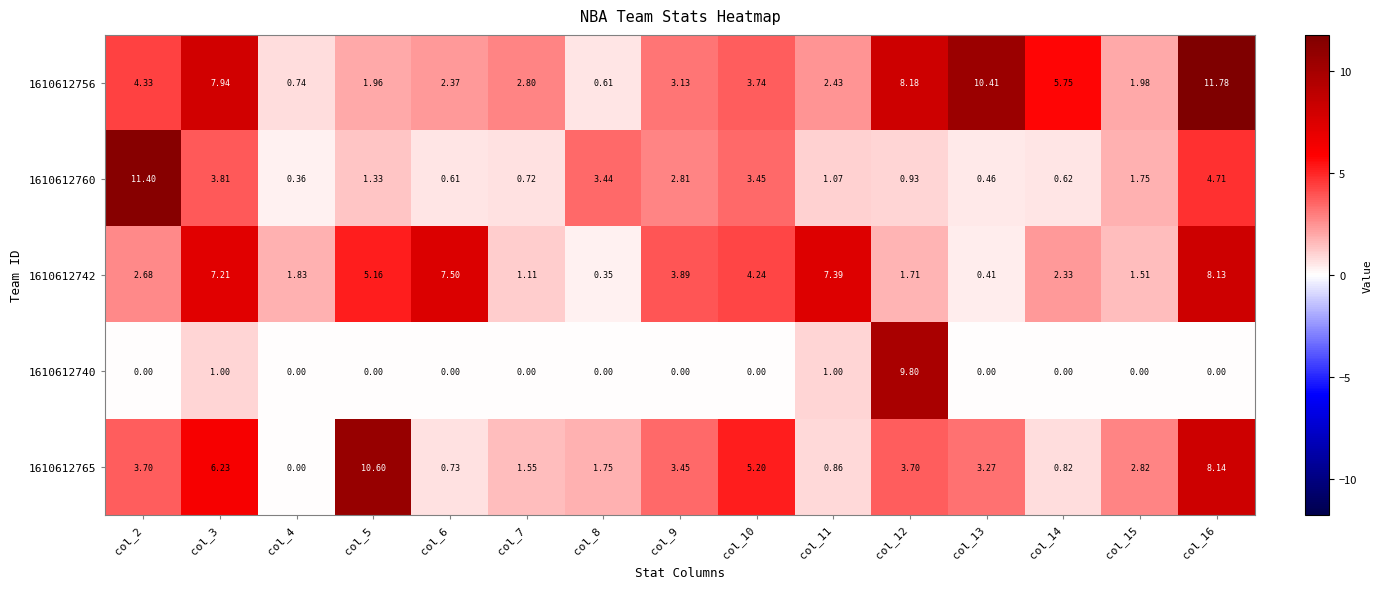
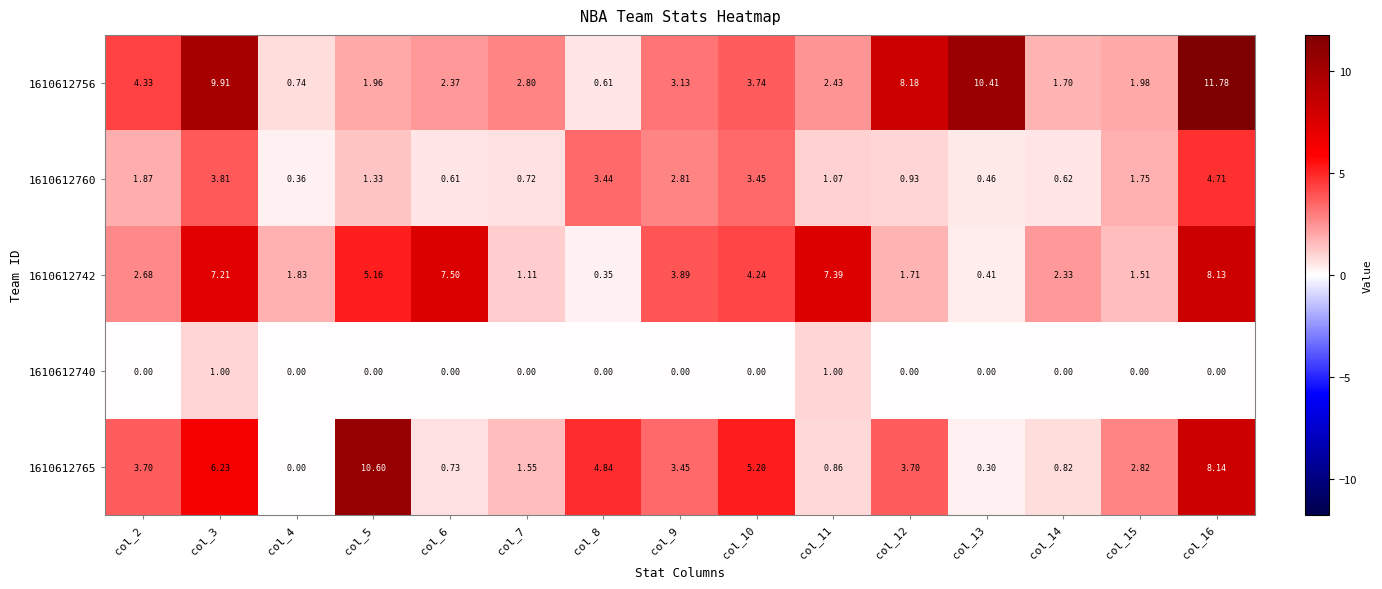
1610612756, col_3: 7.94 -> 9.91
1610612756, col_14: 5.75 -> 1.70
1610612760, col_2: 11.40 -> 1.87
1610612740, col_12: 9.80 -> 0.00
1610612765, col_8: 1.75 -> 4.84
1610612765, col_13: 3.27 -> 0.30
